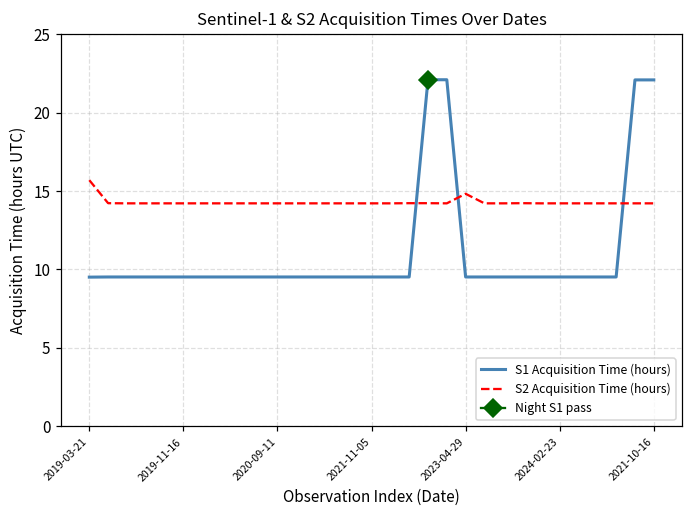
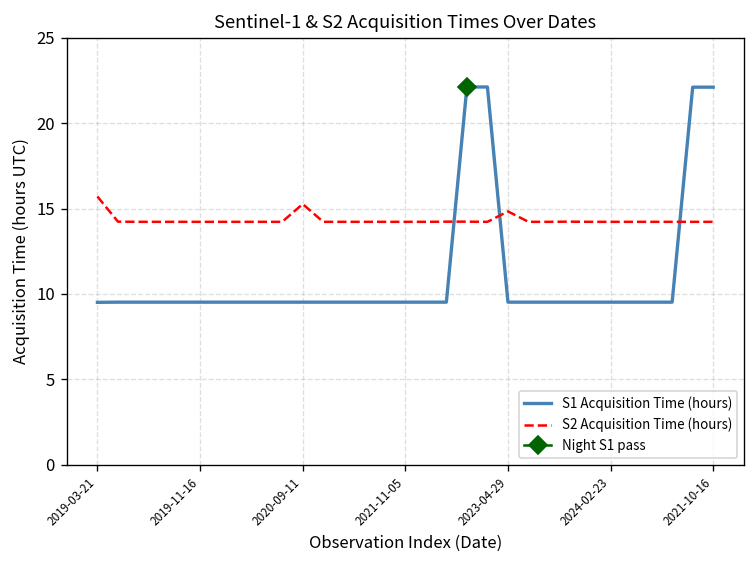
S2 Acquisition Time (hours), 2020-09-11: 14.2 -> 15.3
